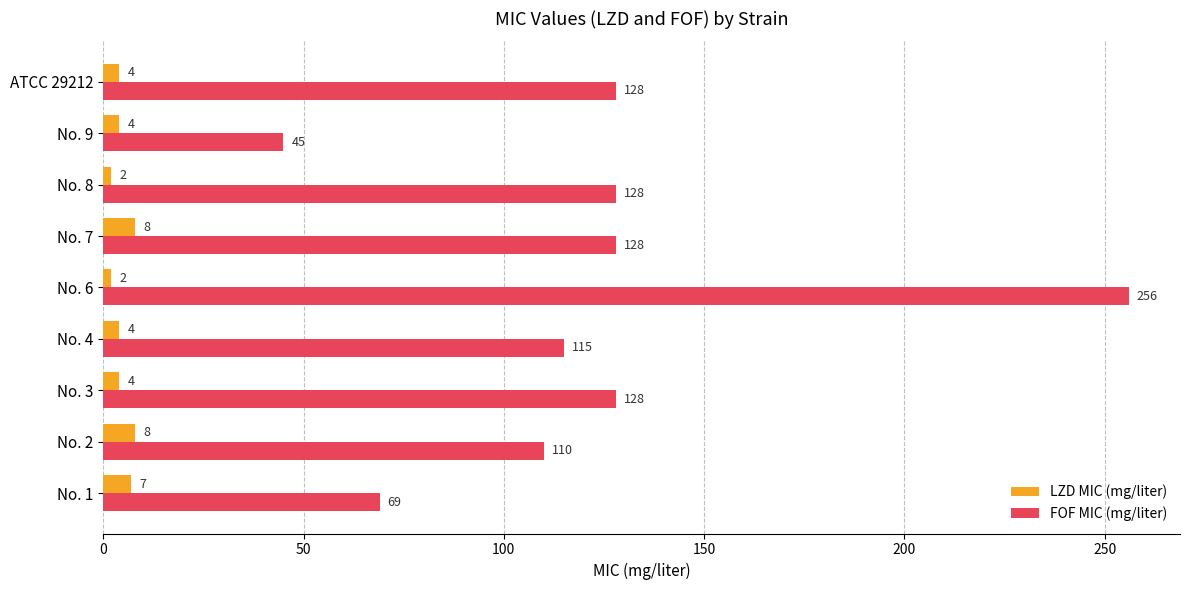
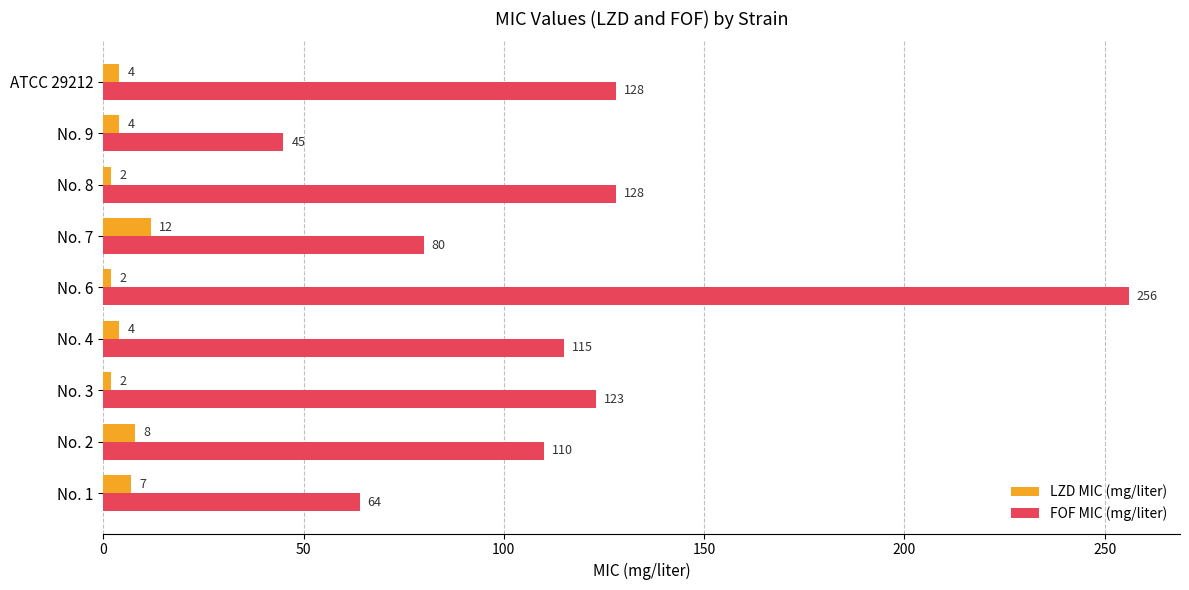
LZD MIC (mg/liter), No. 7: 8 -> 12
FOF MIC (mg/liter), No. 7: 128 -> 80
LZD MIC (mg/liter), No. 3: 4 -> 2
FOF MIC (mg/liter), No. 3: 128 -> 123
FOF MIC (mg/liter), No. 1: 69 -> 64
